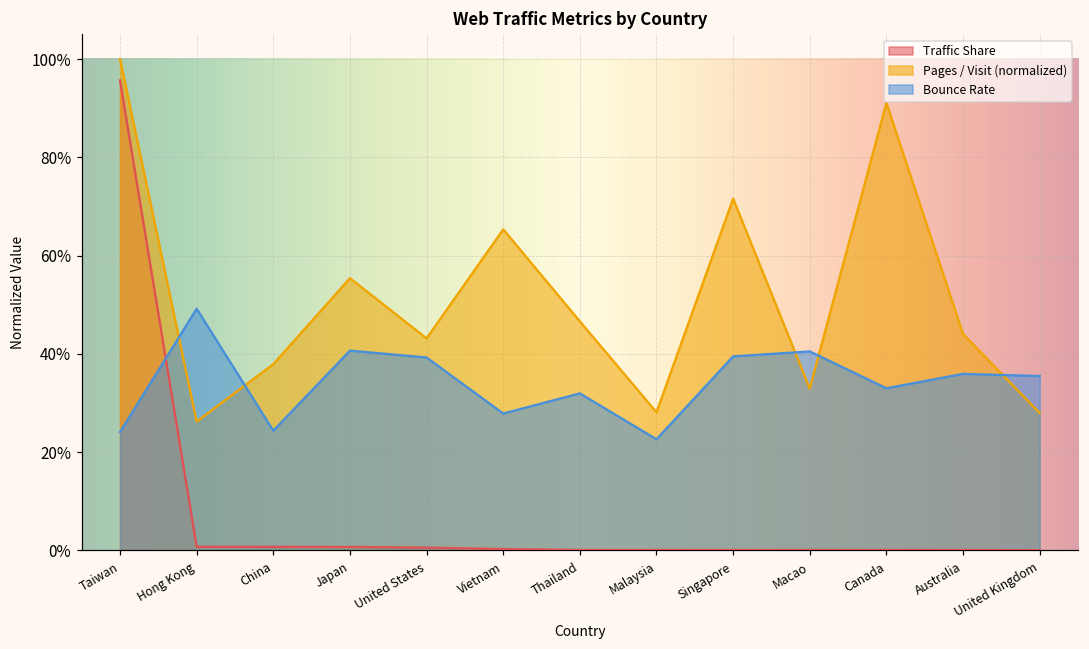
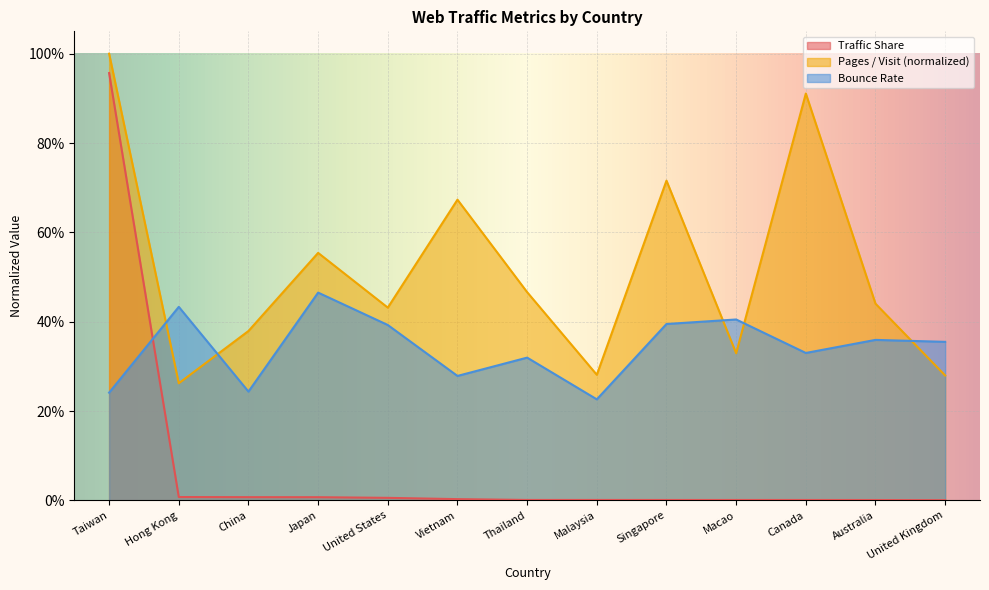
Bounce Rate, Hong Kong: 49% -> 43%
Bounce Rate, Japan: 41% -> 47%
Pages / Visit (normalized), Vietnam: 65% -> 67%
